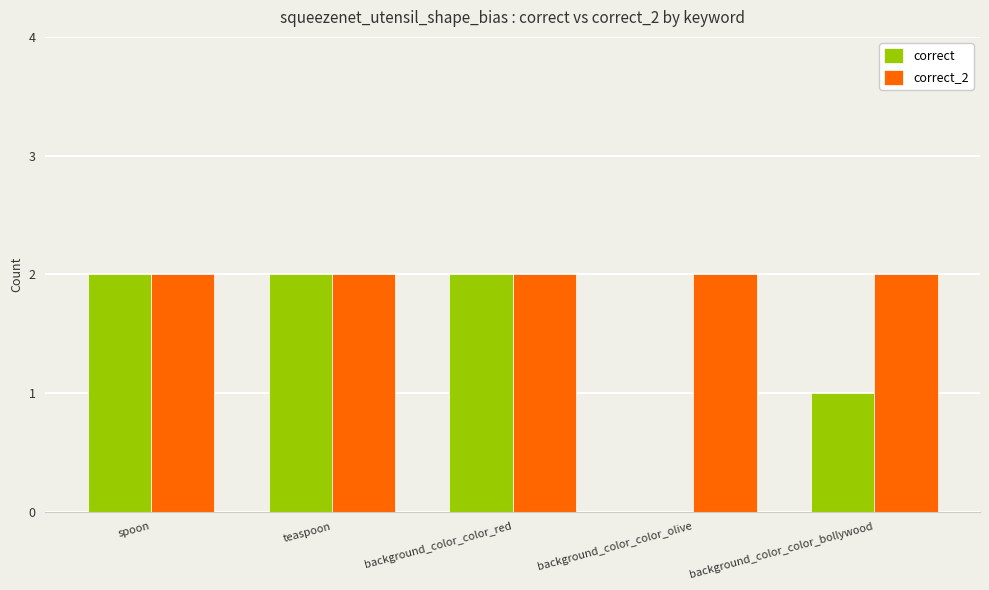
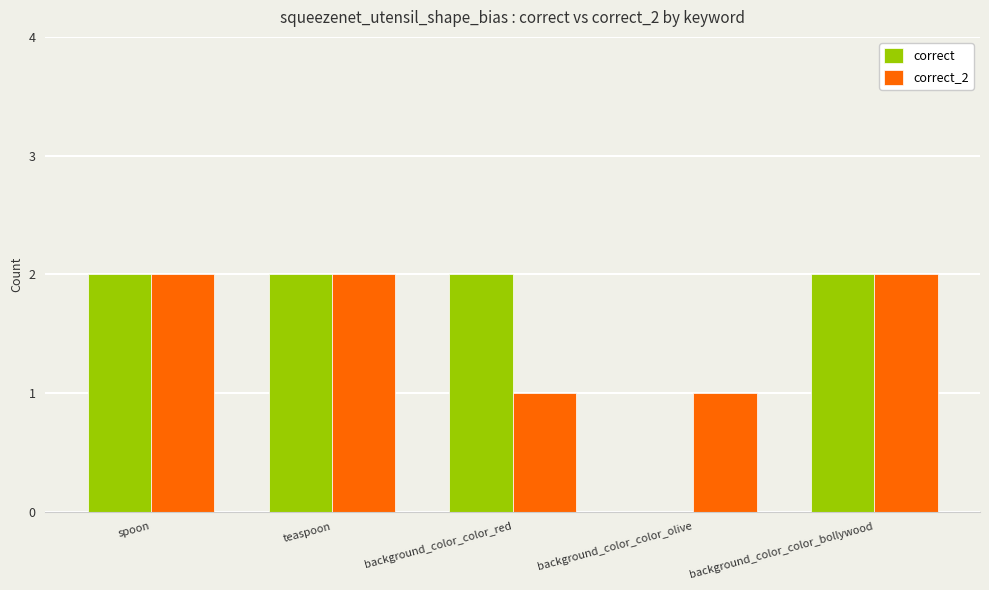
correct_2, background_color_color_red: 2 -> 1
correct_2, background_color_color_olive: 2 -> 1
correct, background_color_color_bollywood: 1 -> 2
